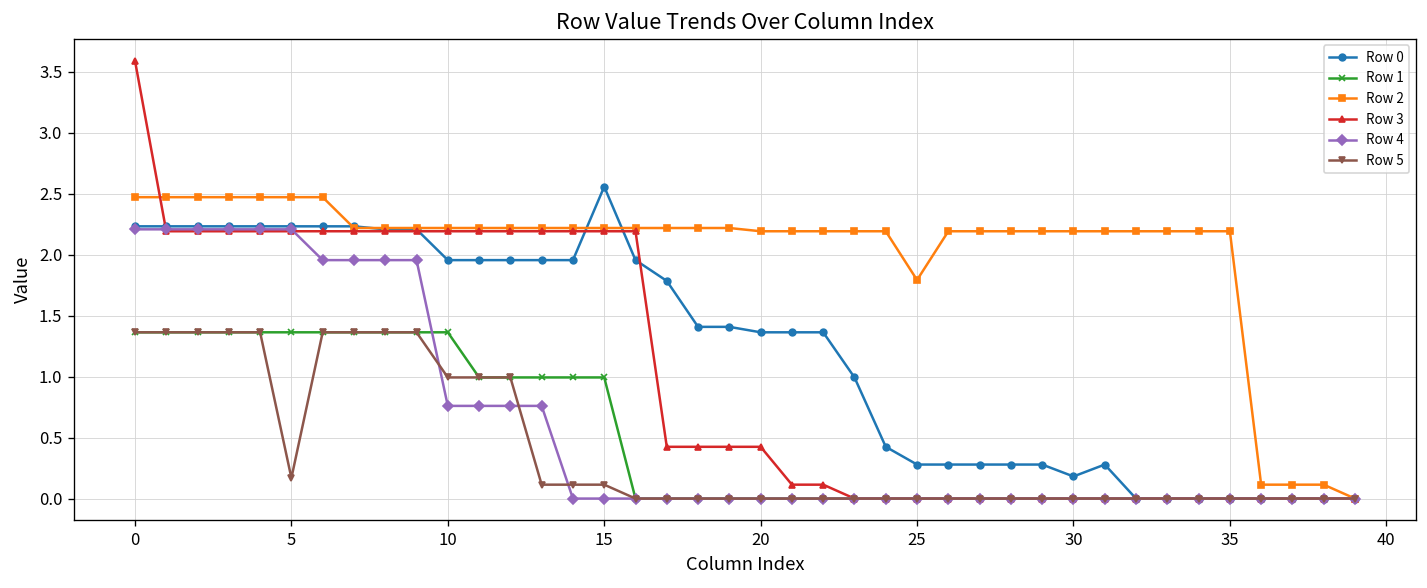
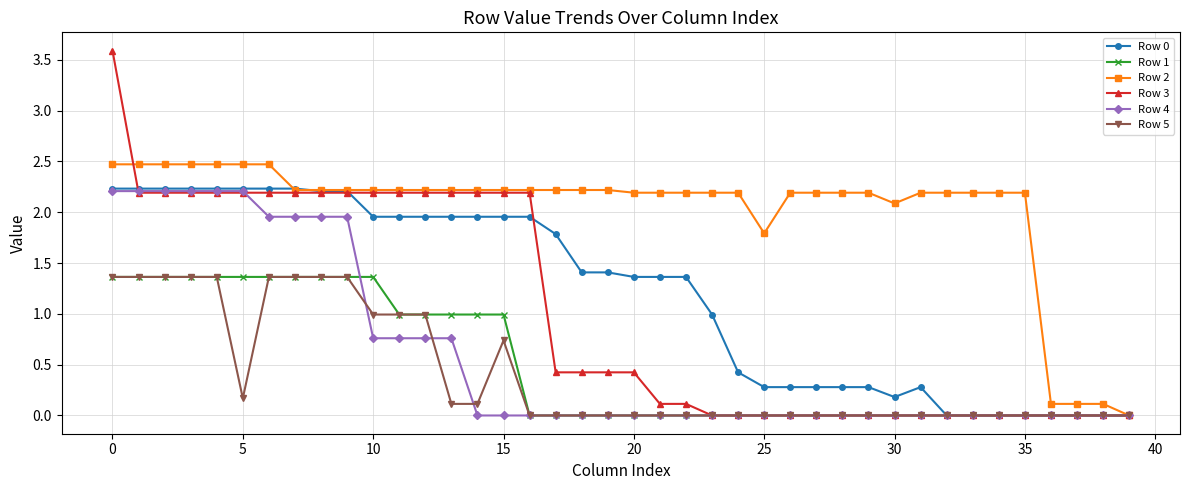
Row 0, 15: 2.56 -> 1.96
Row 5, 15: 0.11 -> 0.74
Row 2, 30: 2.19 -> 2.09
